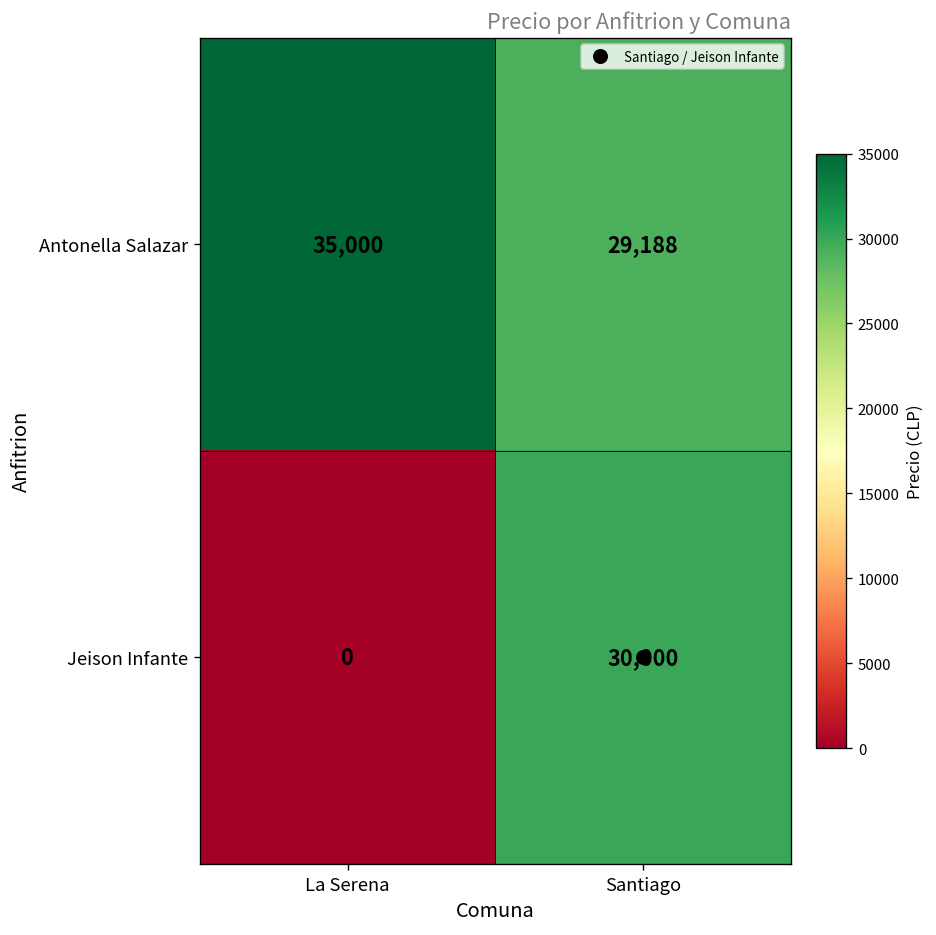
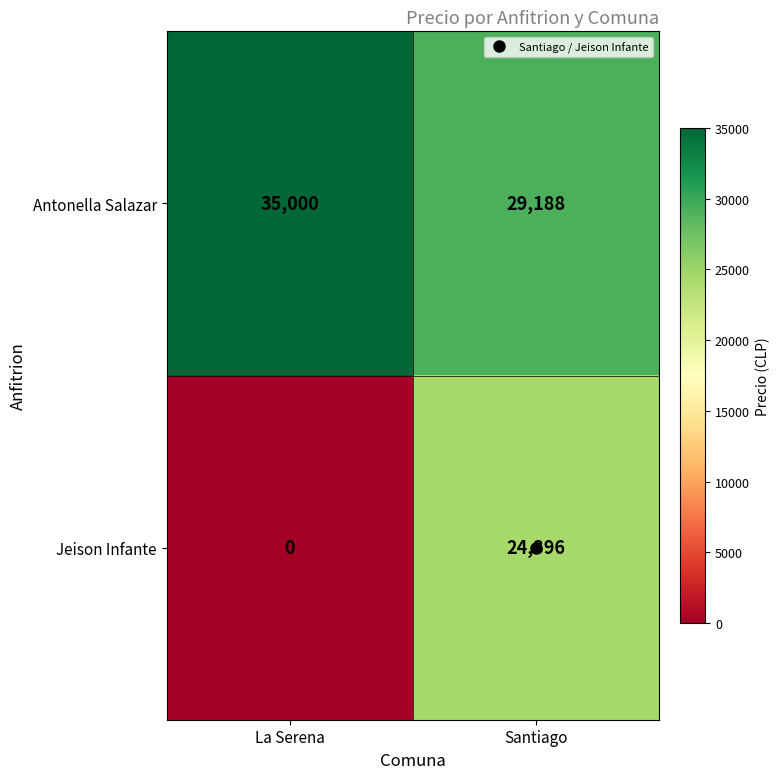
Jeison Infante, Santiago: 30,000 -> 24,396
